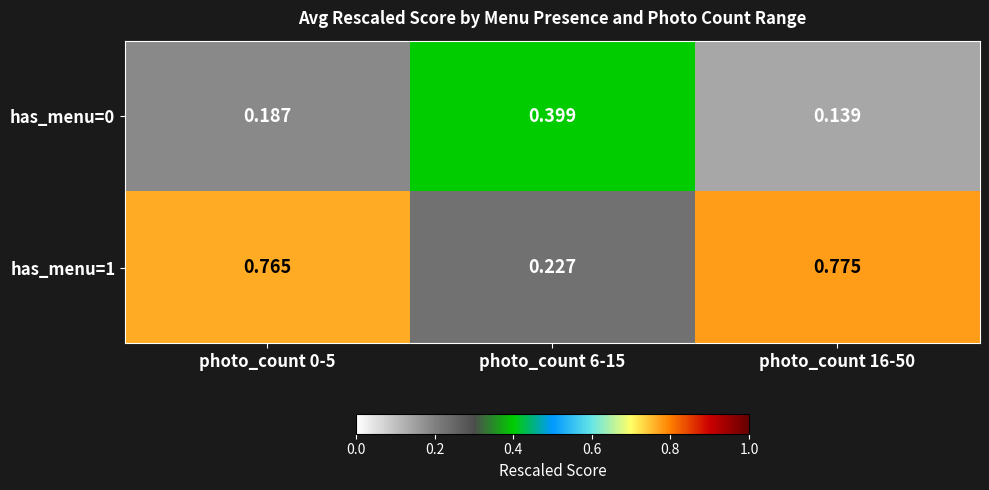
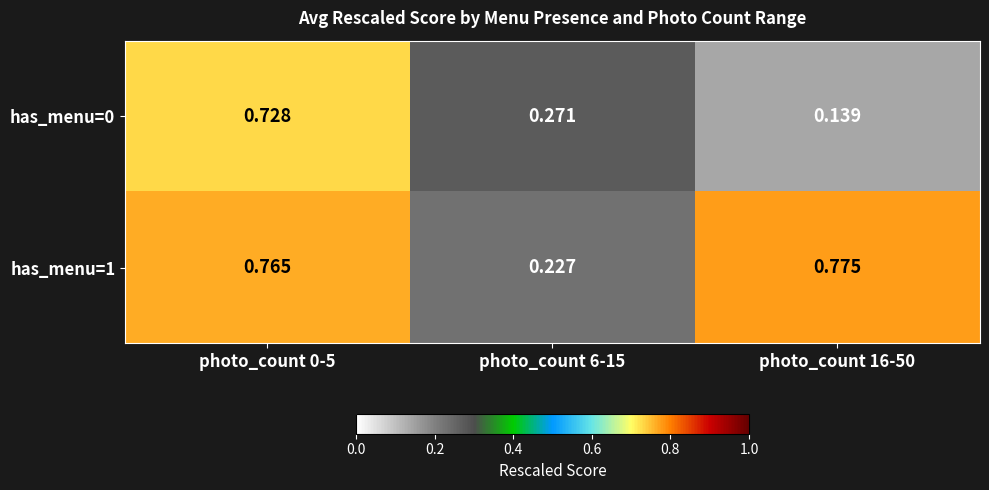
has_menu=0, photo_count 0-5: 0.187 -> 0.728
has_menu=0, photo_count 6-15: 0.399 -> 0.271
